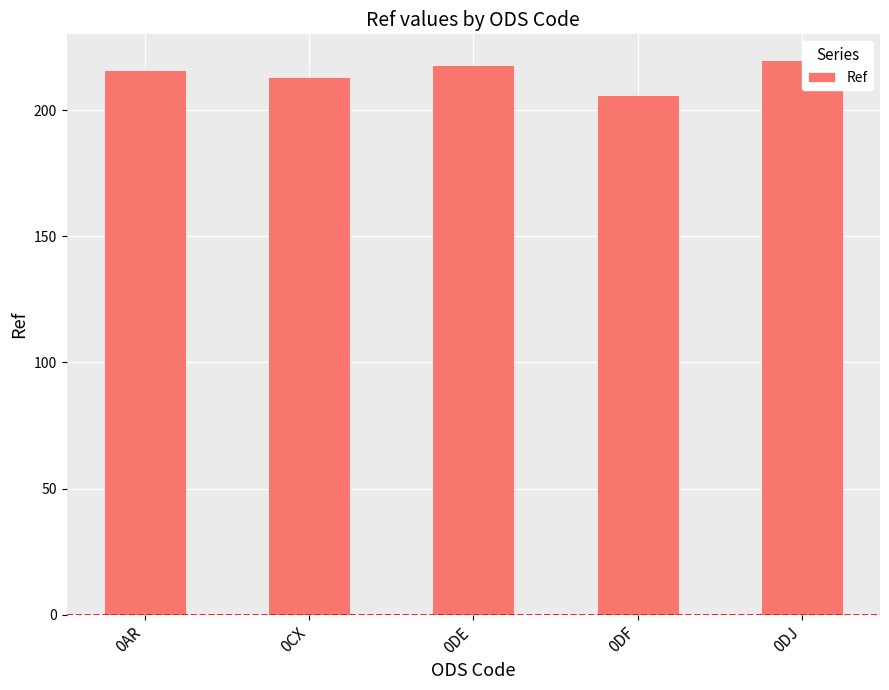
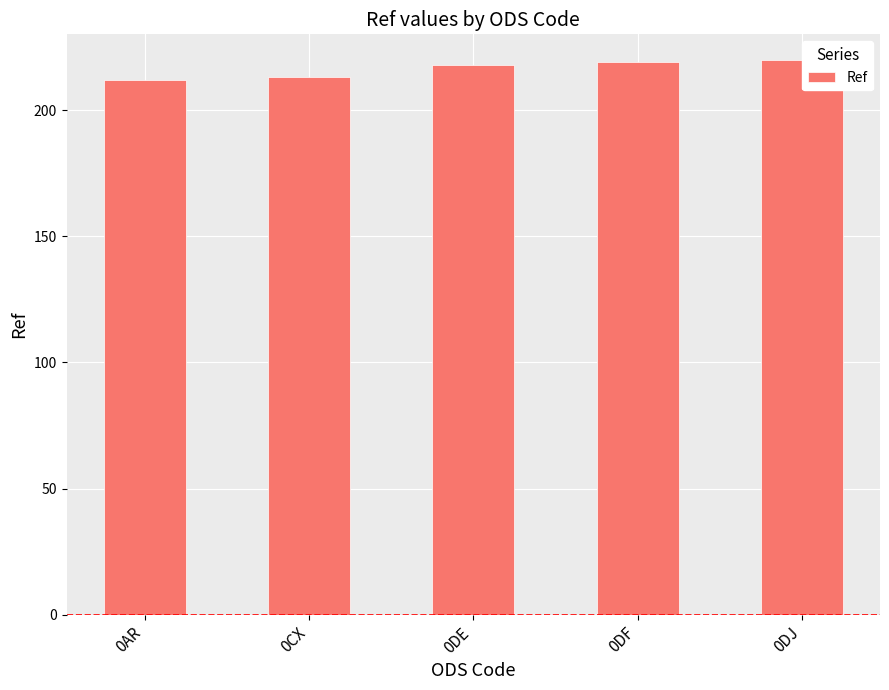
0AR: 216 -> 212
0DF: 206 -> 219
